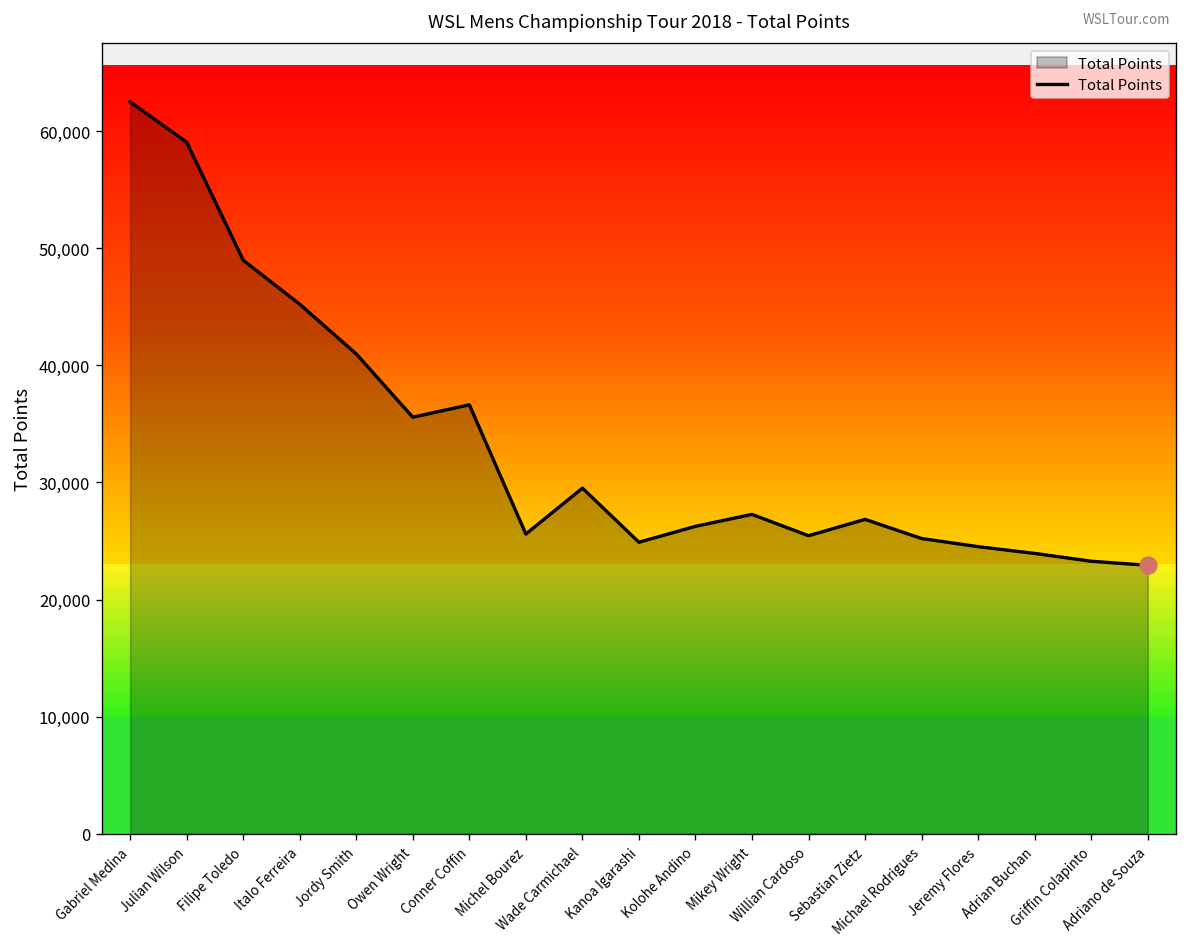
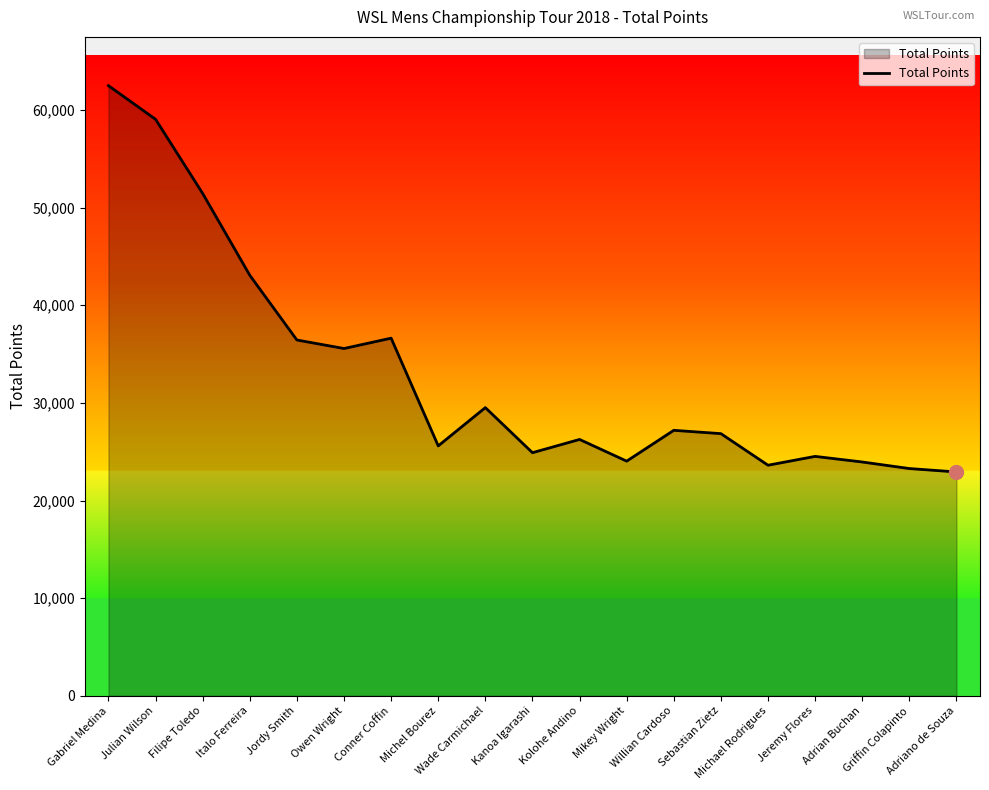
Total Points, Filipe Toledo: 49,000 -> 51,000
Total Points, Italo Ferreira: 45,000 -> 43,000
Total Points, Jordy Smith: 41,000 -> 36,000
Total Points, Mikey Wright: 27,000 -> 24,000
Total Points, Willian Cardoso: 25,000 -> 27,000
Total Points, Michael Rodrigues: 25,000 -> 24,000
